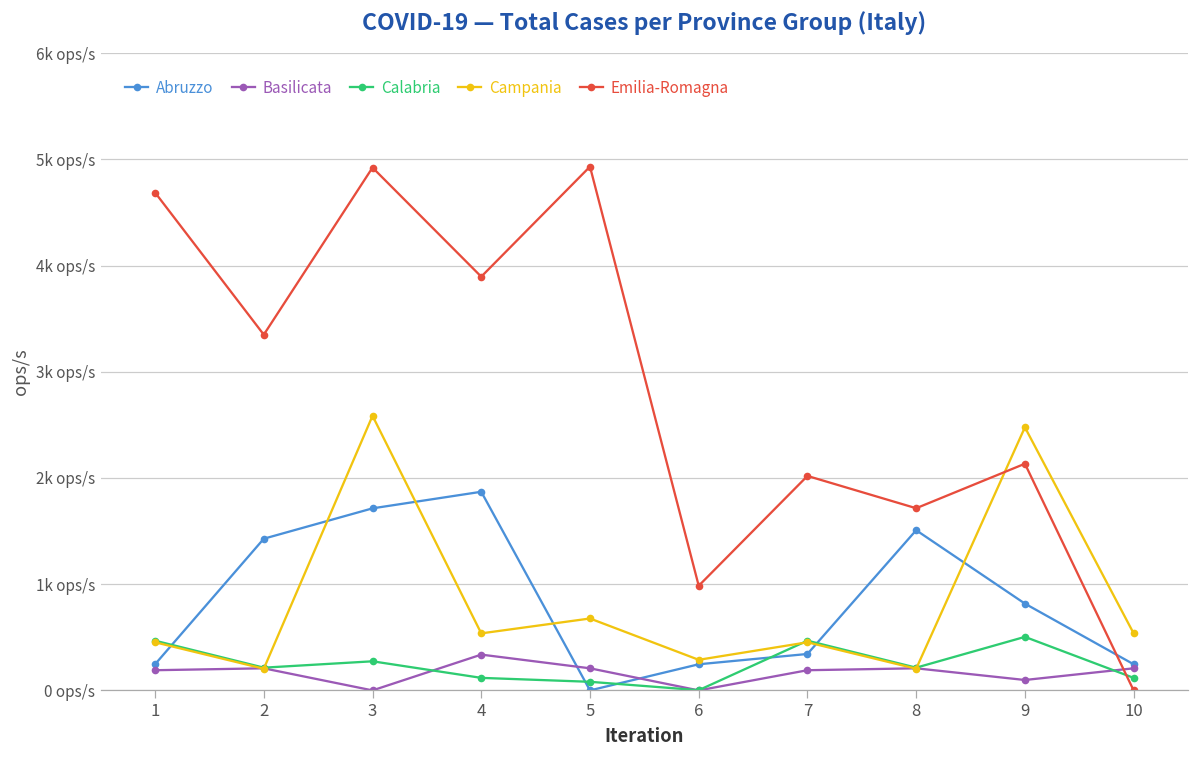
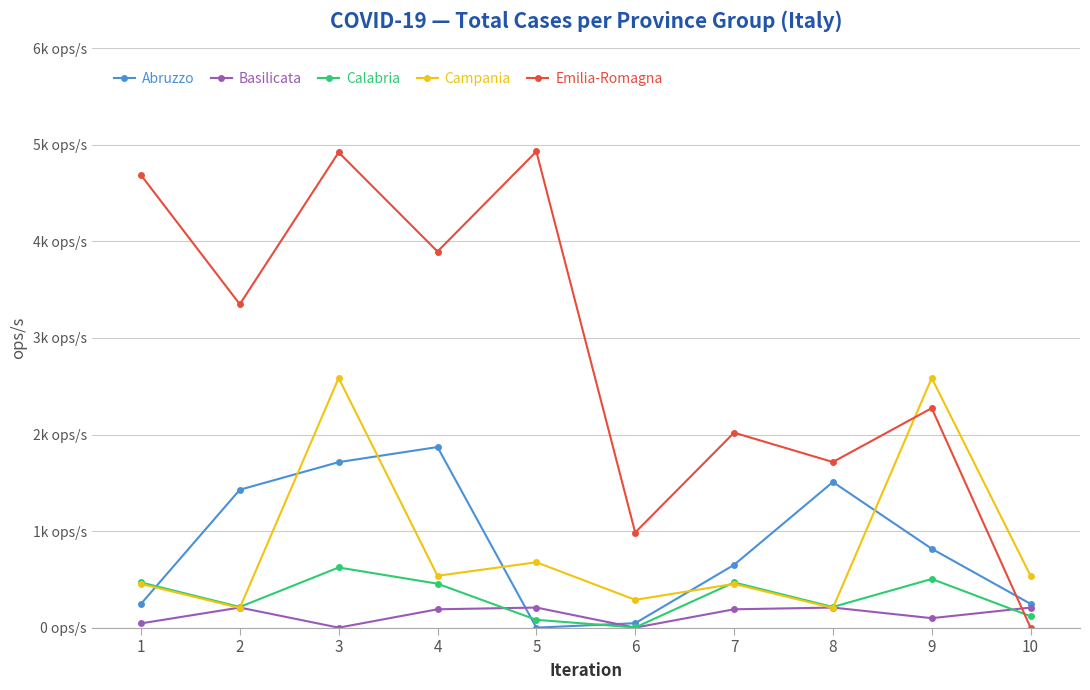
Basilicata, 1: 0.2k ops/s -> 0.0k ops/s
Calabria, 3: 0.3k ops/s -> 0.6k ops/s
Basilicata, 4: 0.3k ops/s -> 0.2k ops/s
Calabria, 4: 0.1k ops/s -> 0.5k ops/s
Abruzzo, 6: 0.2k ops/s -> 0.0k ops/s
Abruzzo, 7: 0.3k ops/s -> 0.7k ops/s
Campania, 9: 2.5k ops/s -> 2.6k ops/s
Emilia-Romagna, 9: 2.1k ops/s -> 2.3k ops/s
